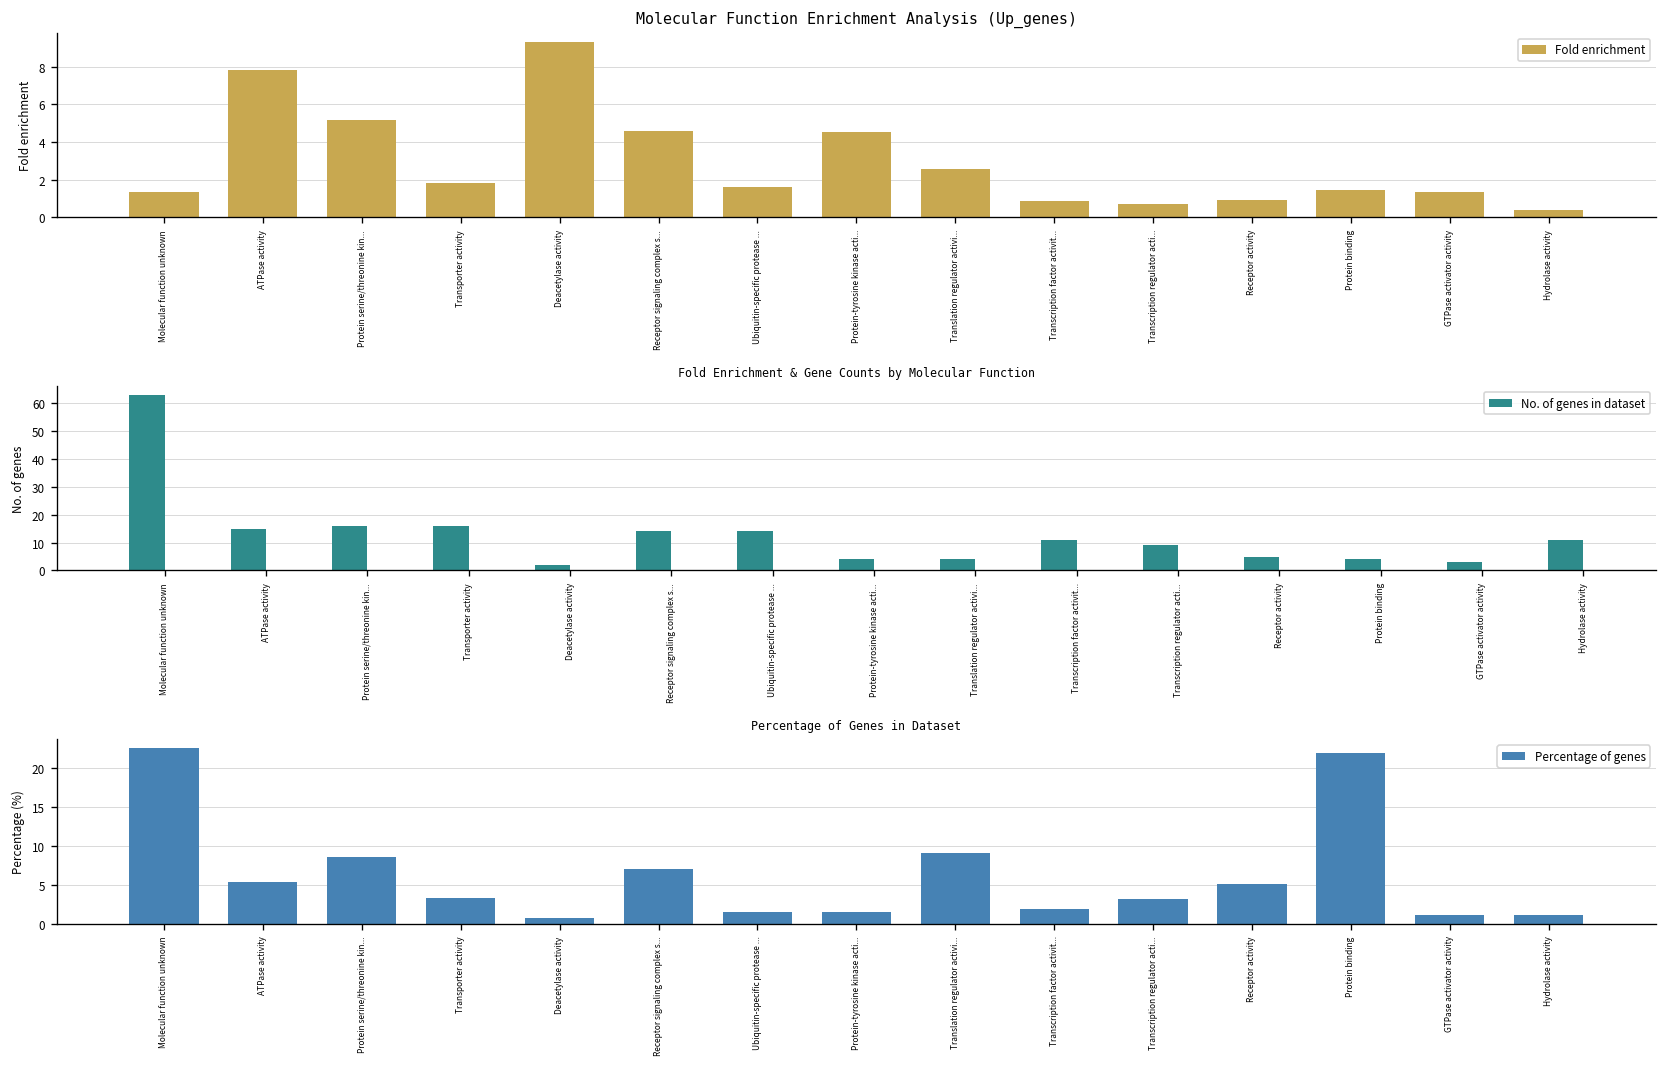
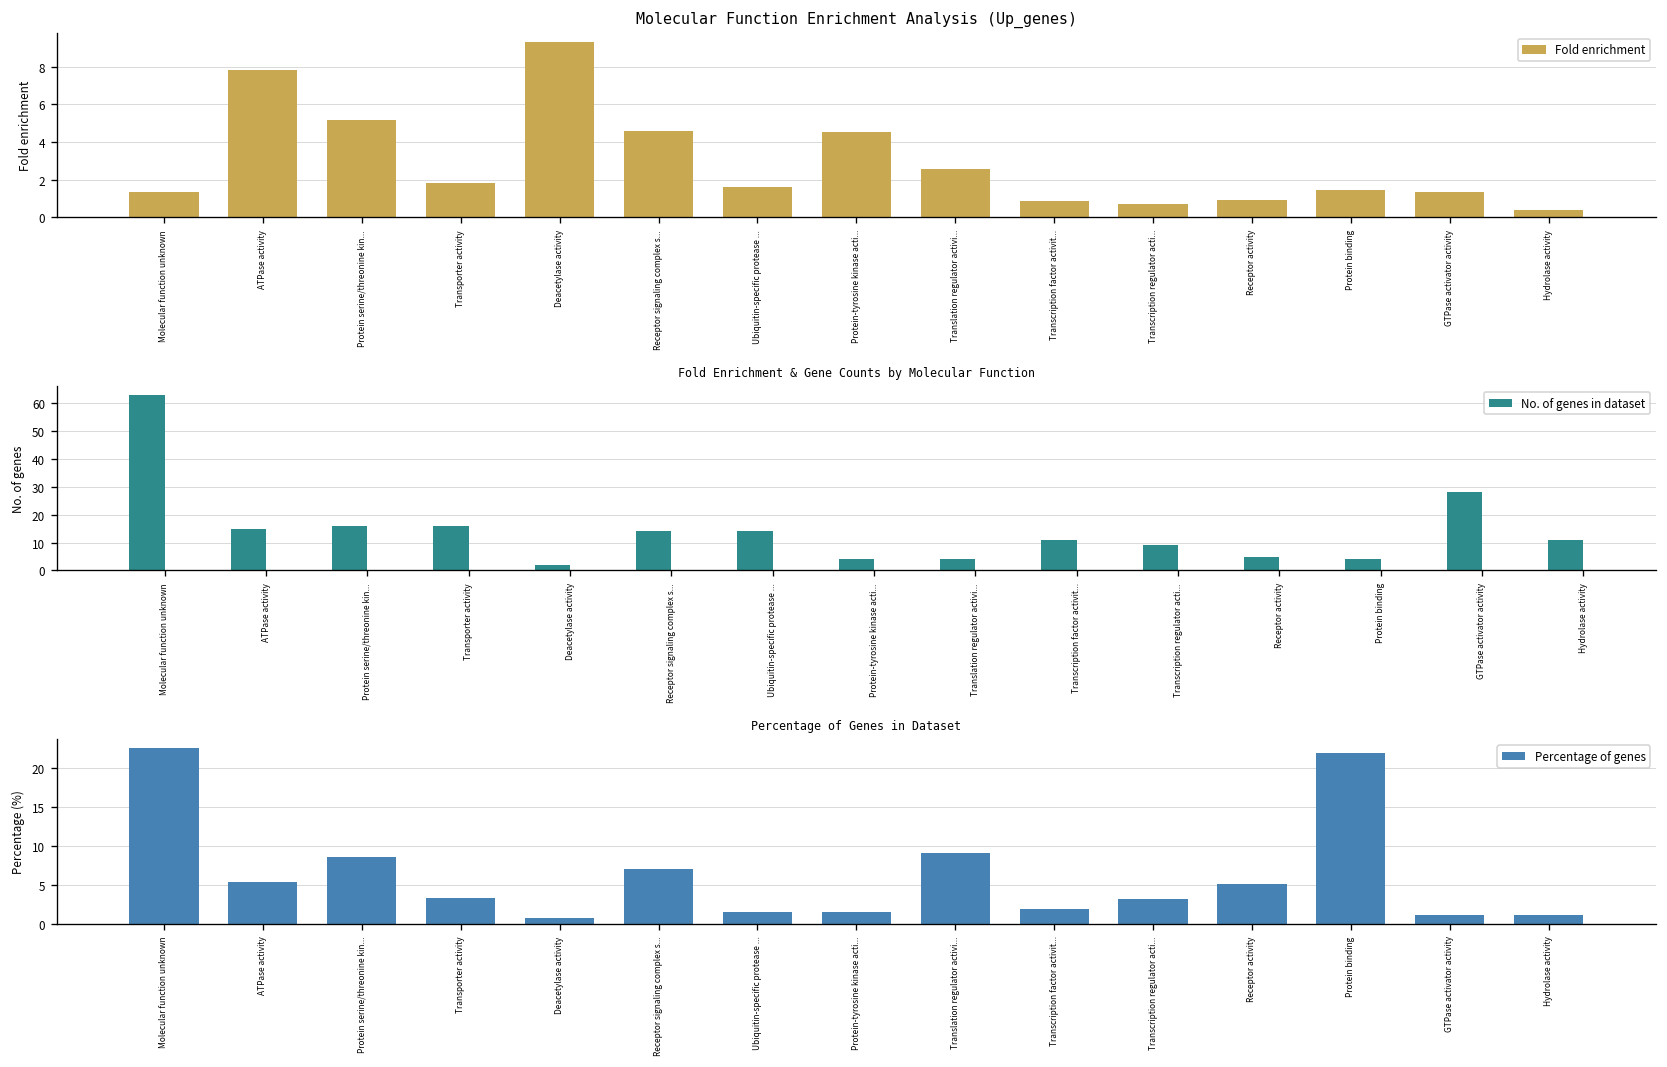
Fold Enrichment & Gene Counts by Molecular Function, GTPase activator activity: 3 -> 28
